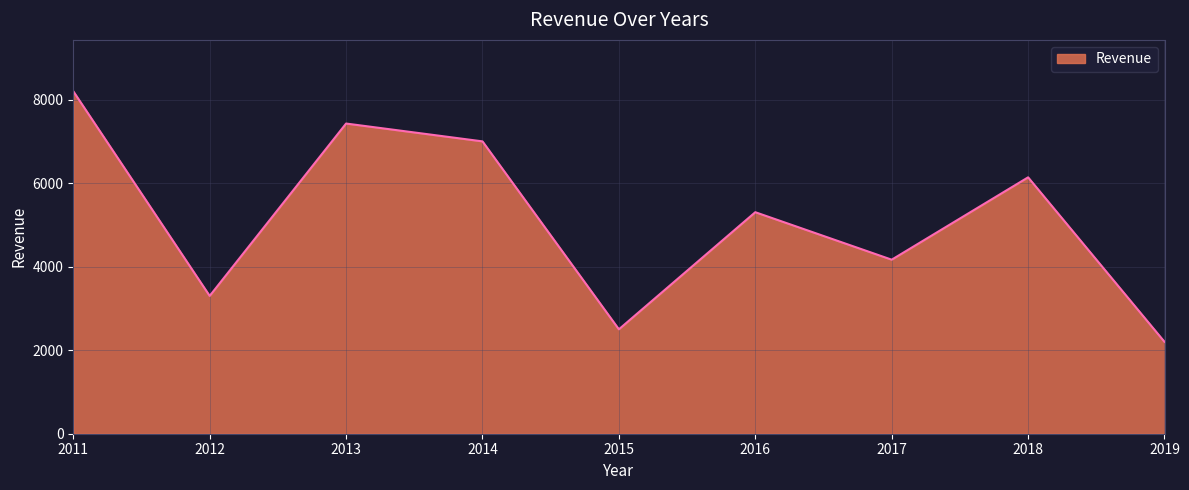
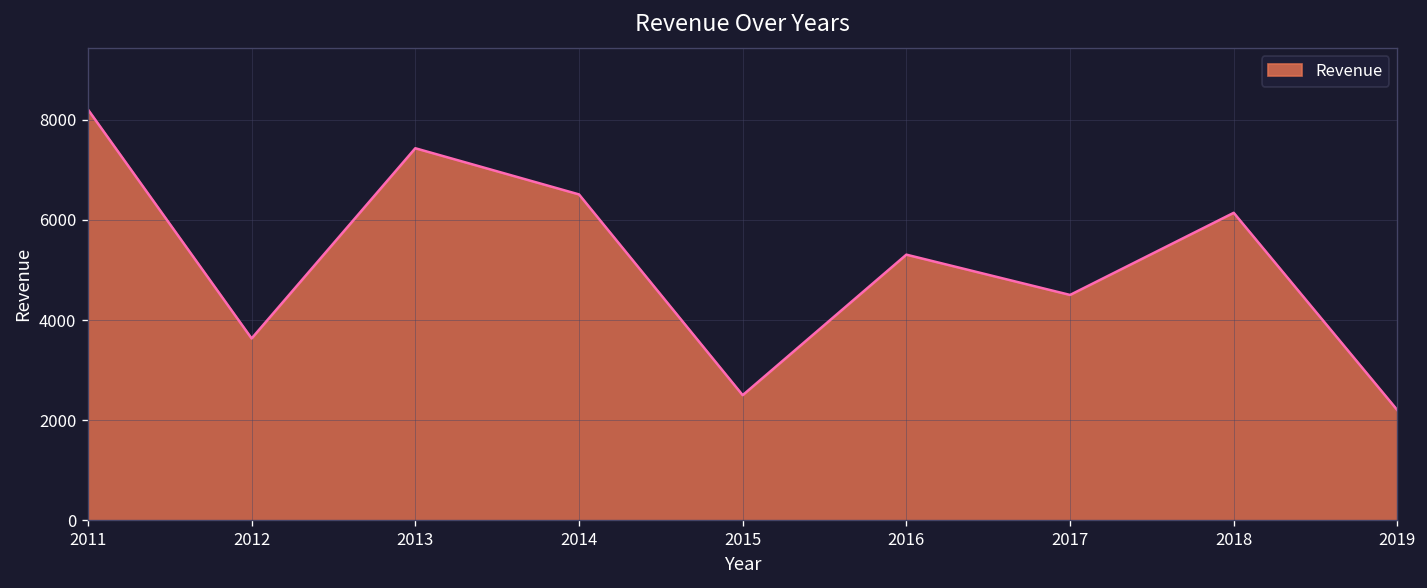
2012: 3300 -> 3600
2014: 7000 -> 6500
2017: 4200 -> 4500
